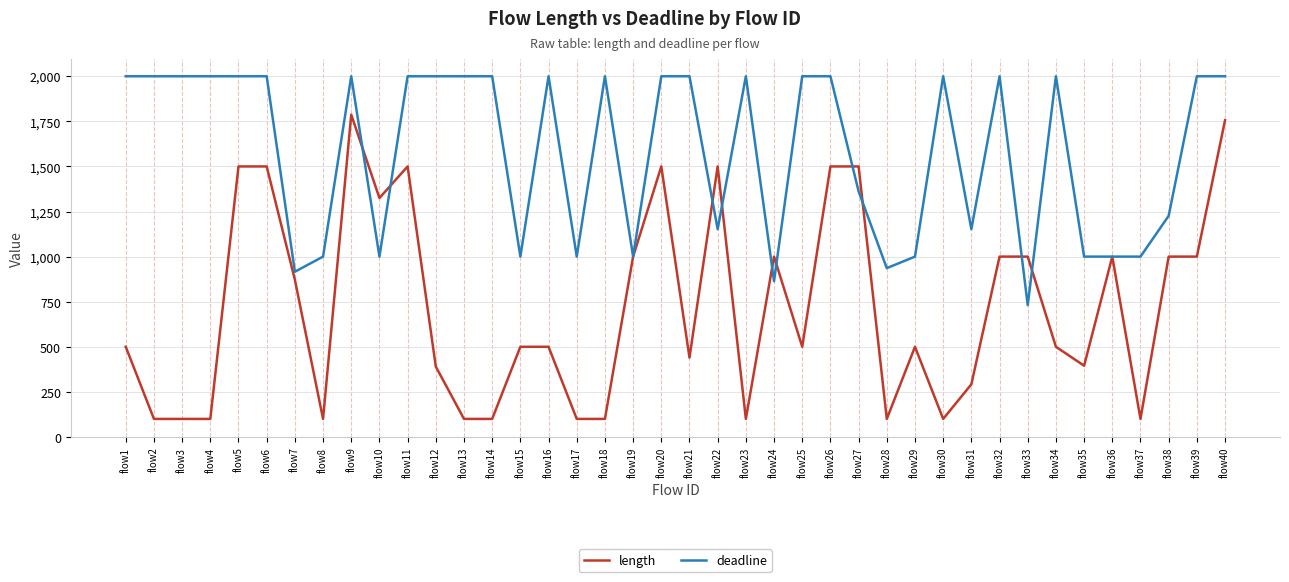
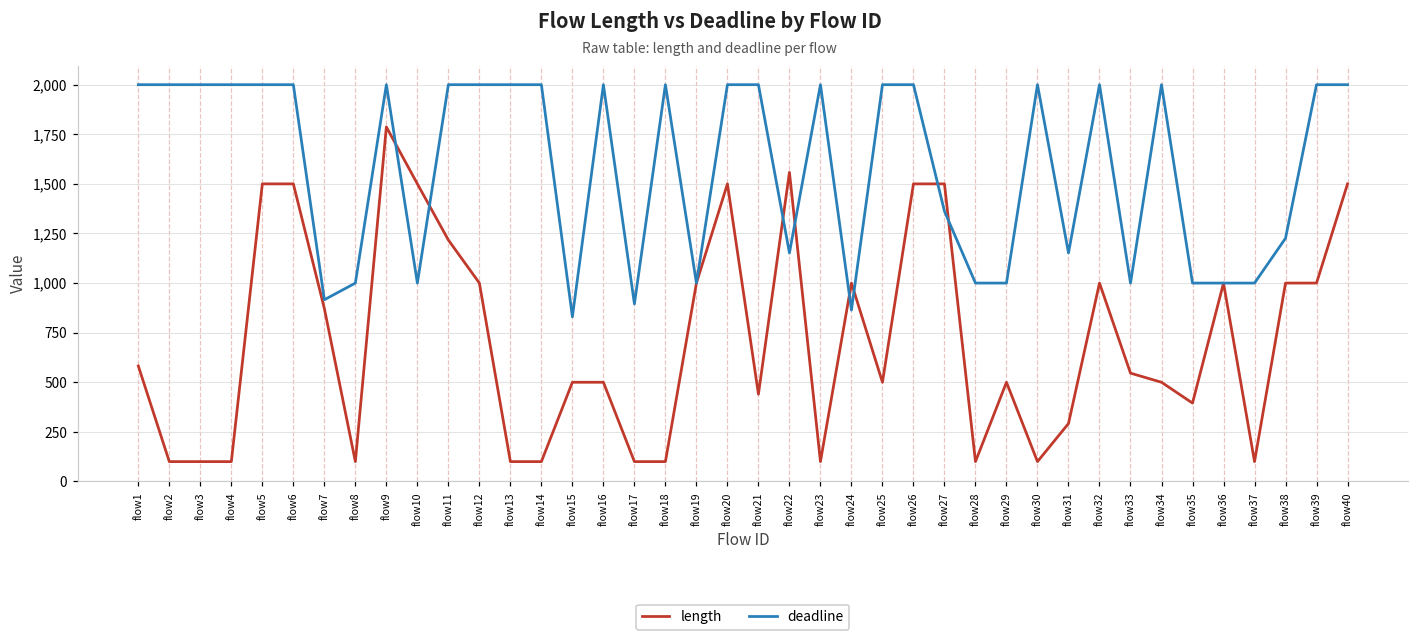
length, flow1: 500 -> 580
length, flow10: 1,330 -> 1,500
length, flow11: 1,500 -> 1,220
length, flow12: 390 -> 1,000
deadline, flow15: 1,000 -> 830
deadline, flow17: 1,000 -> 900
length, flow22: 1,500 -> 1,560
deadline, flow28: 940 -> 1,000
length, flow33: 1,000 -> 550
deadline, flow33: 730 -> 1,000
length, flow40: 1,760 -> 1,500
